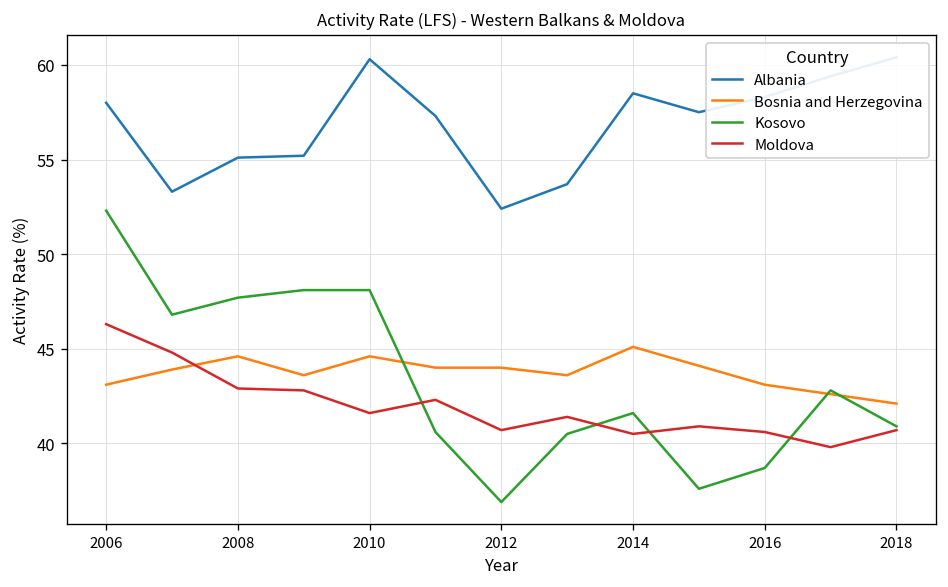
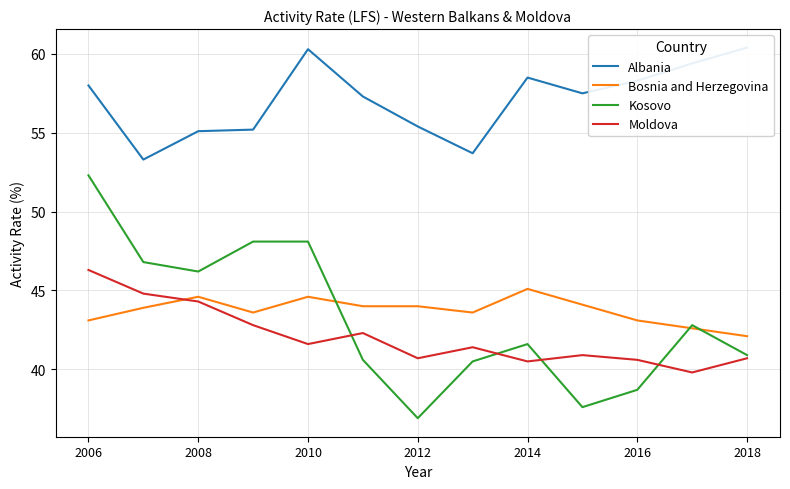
Kosovo, 2008: 47.7 -> 46.2
Moldova, 2008: 42.9 -> 44.3
Albania, 2012: 52.4 -> 55.4
